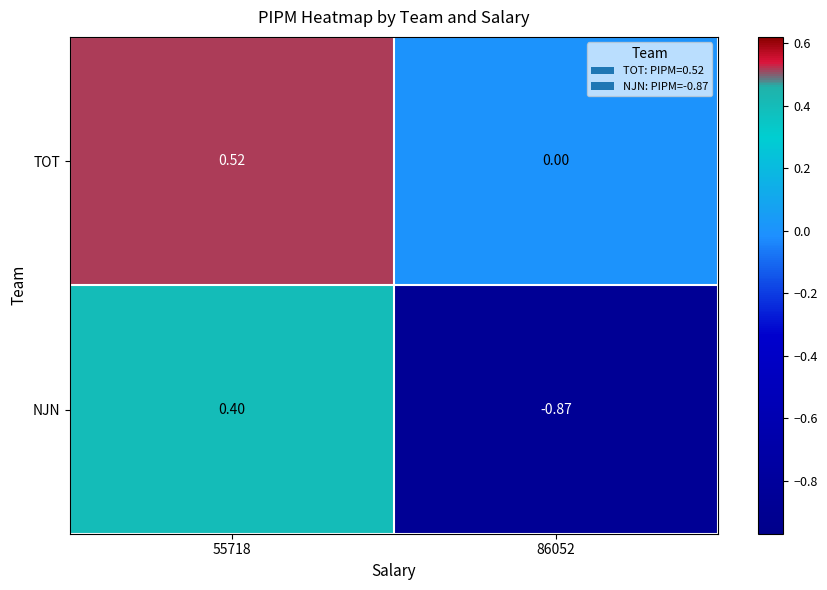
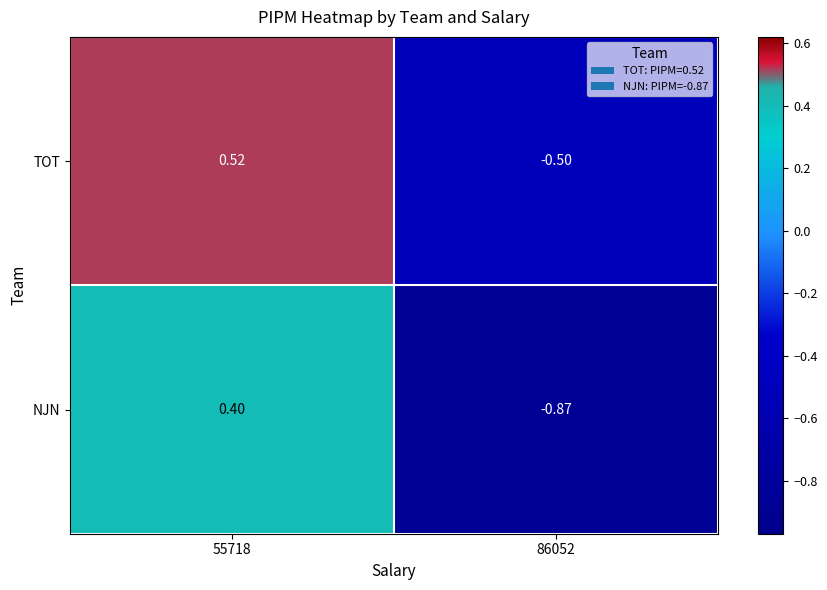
TOT, 86052: 0.00 -> -0.50
